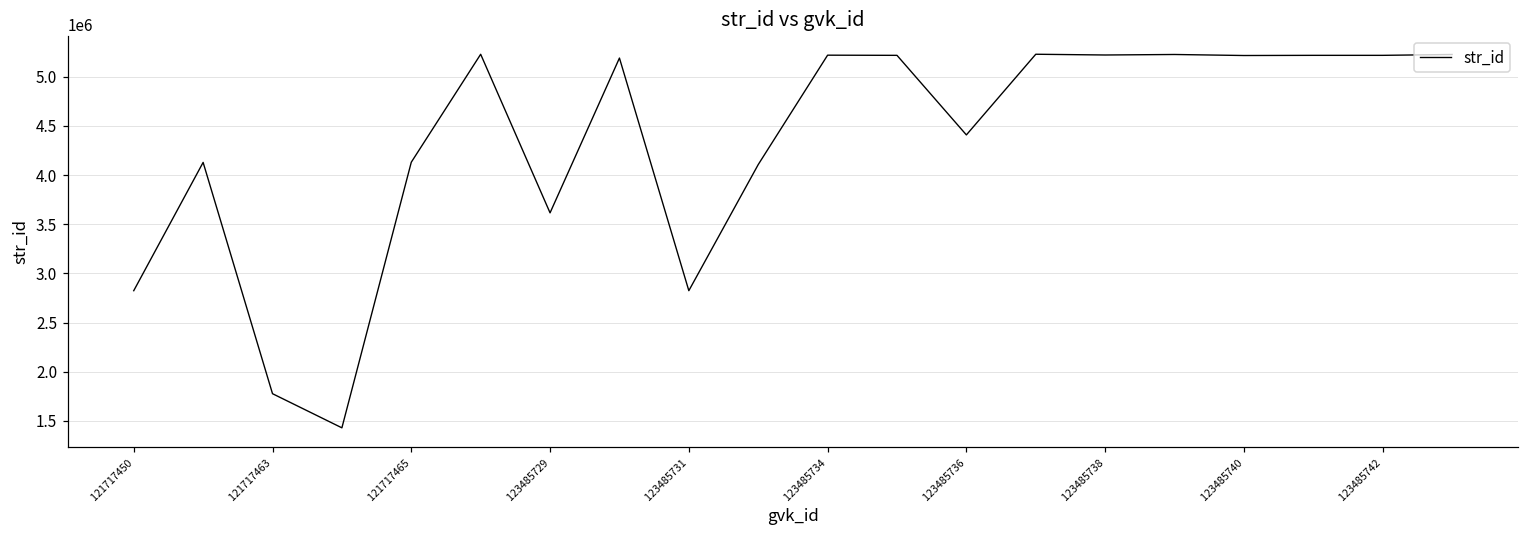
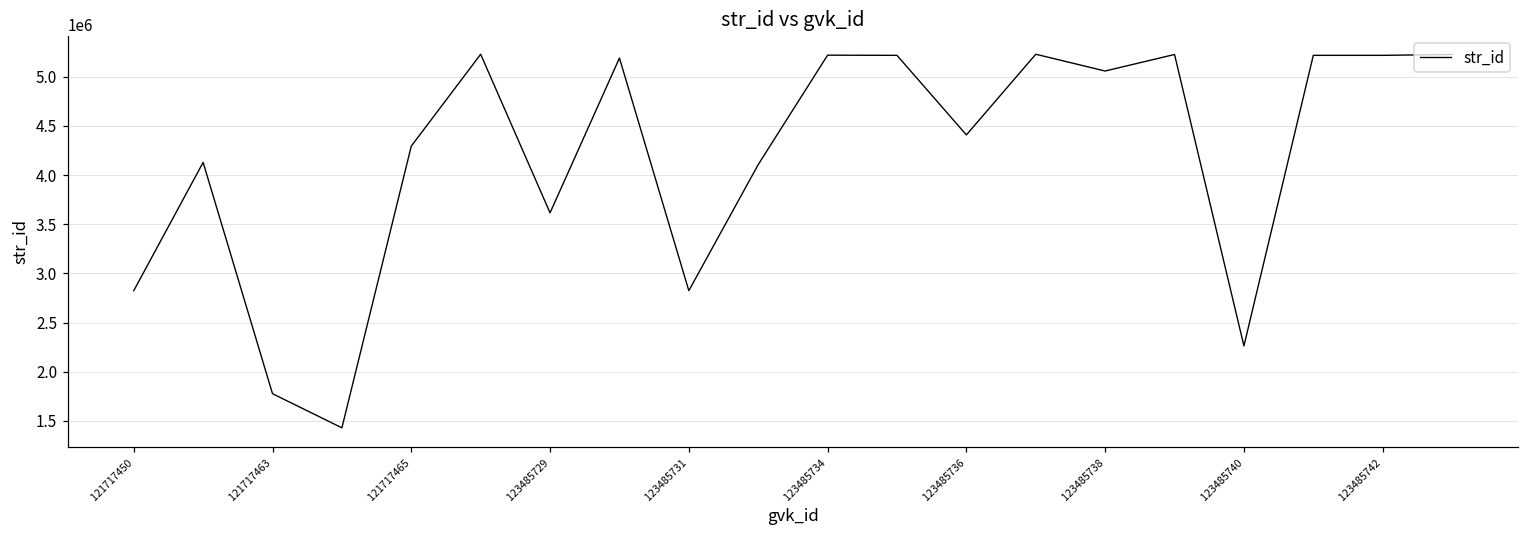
121717465: 4100000 -> 4300000
123485738: 5200000 -> 5100000
123485740: 5200000 -> 2300000
